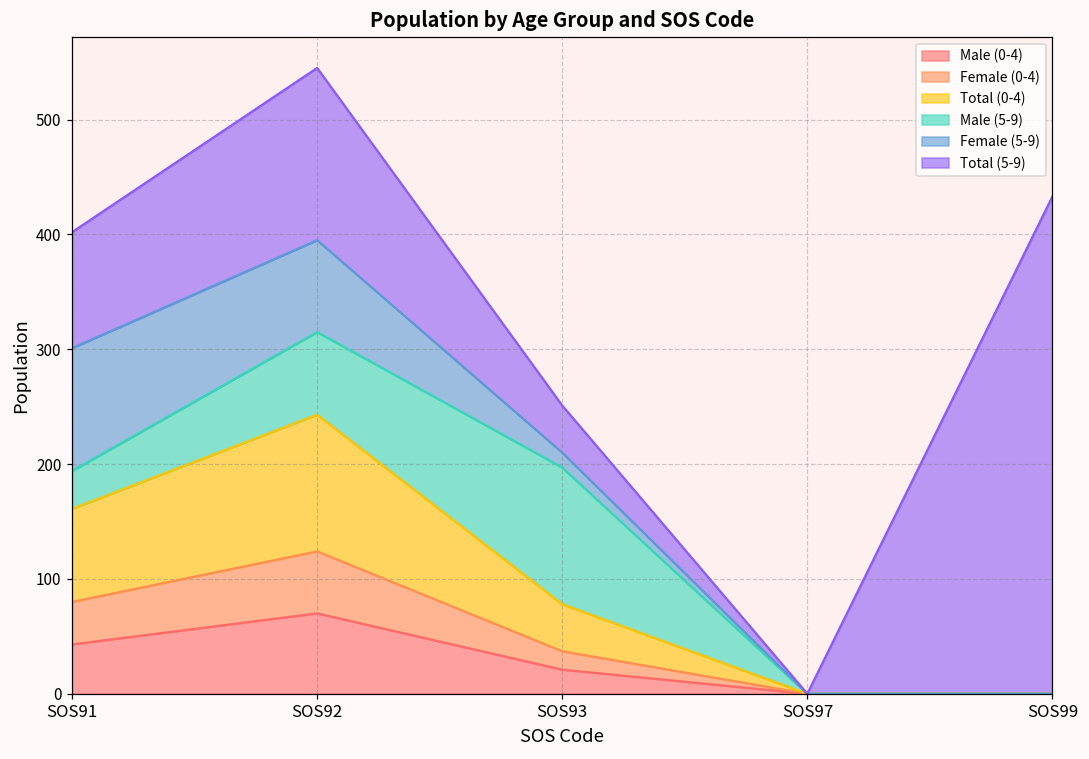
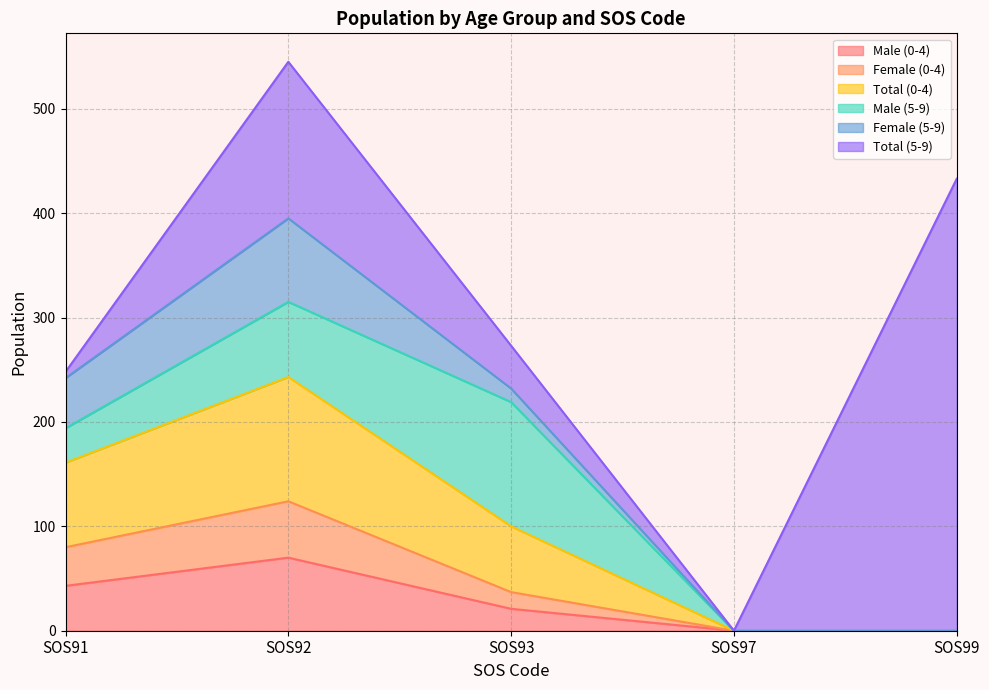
Female (5-9), SOS91: 107 -> 48
Total (5-9), SOS91: 101 -> 6
Total (0-4), SOS93: 41 -> 63
